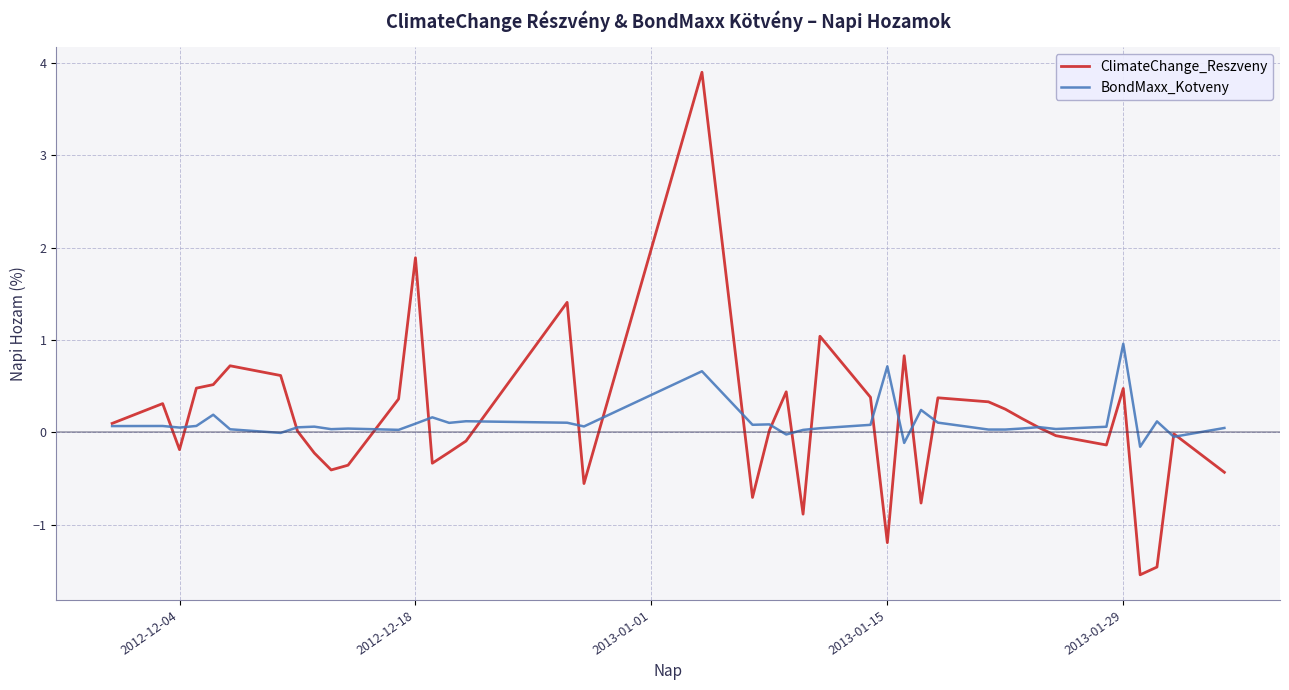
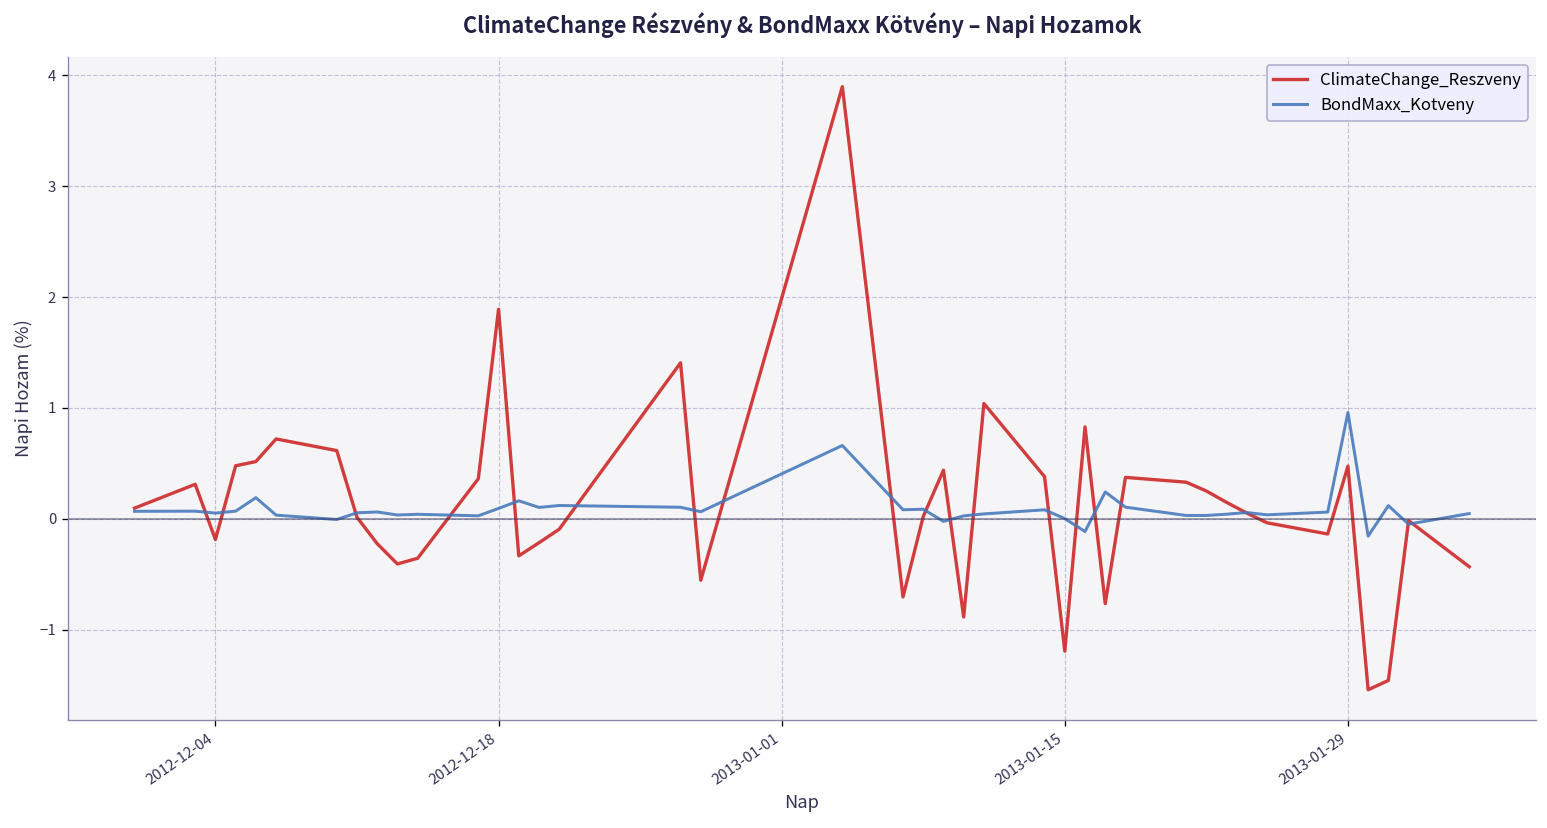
BondMaxx_Kotveny, 2013-01-15: 0.7 -> 0.0
